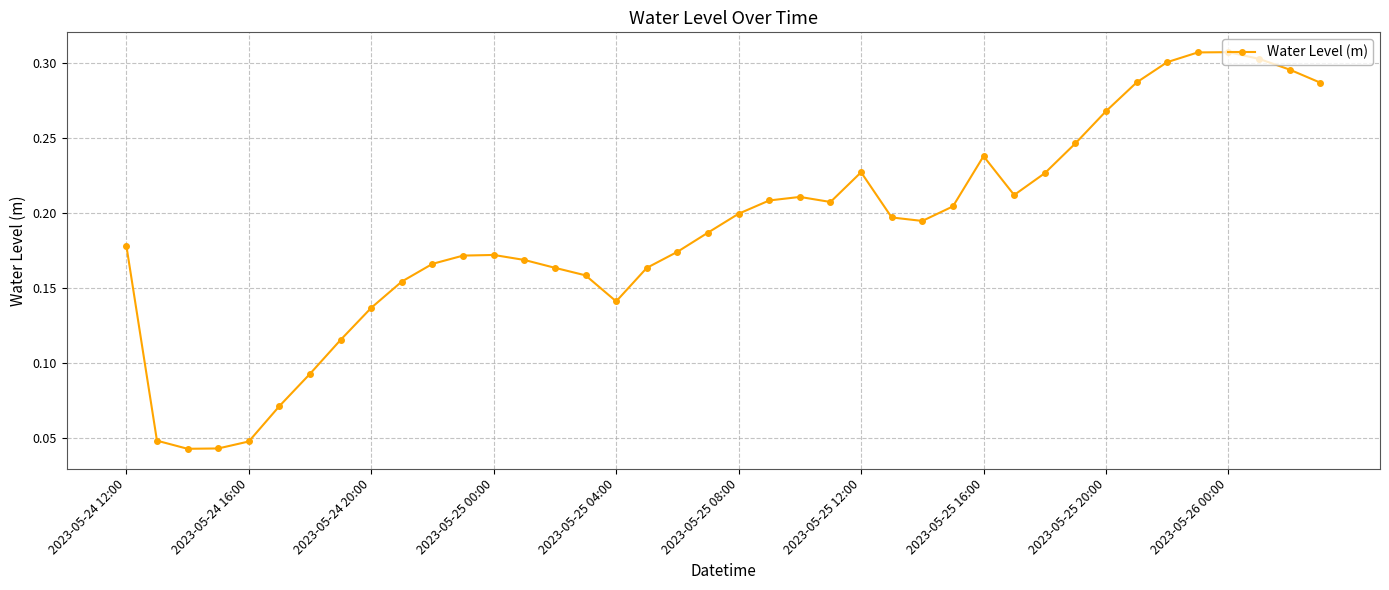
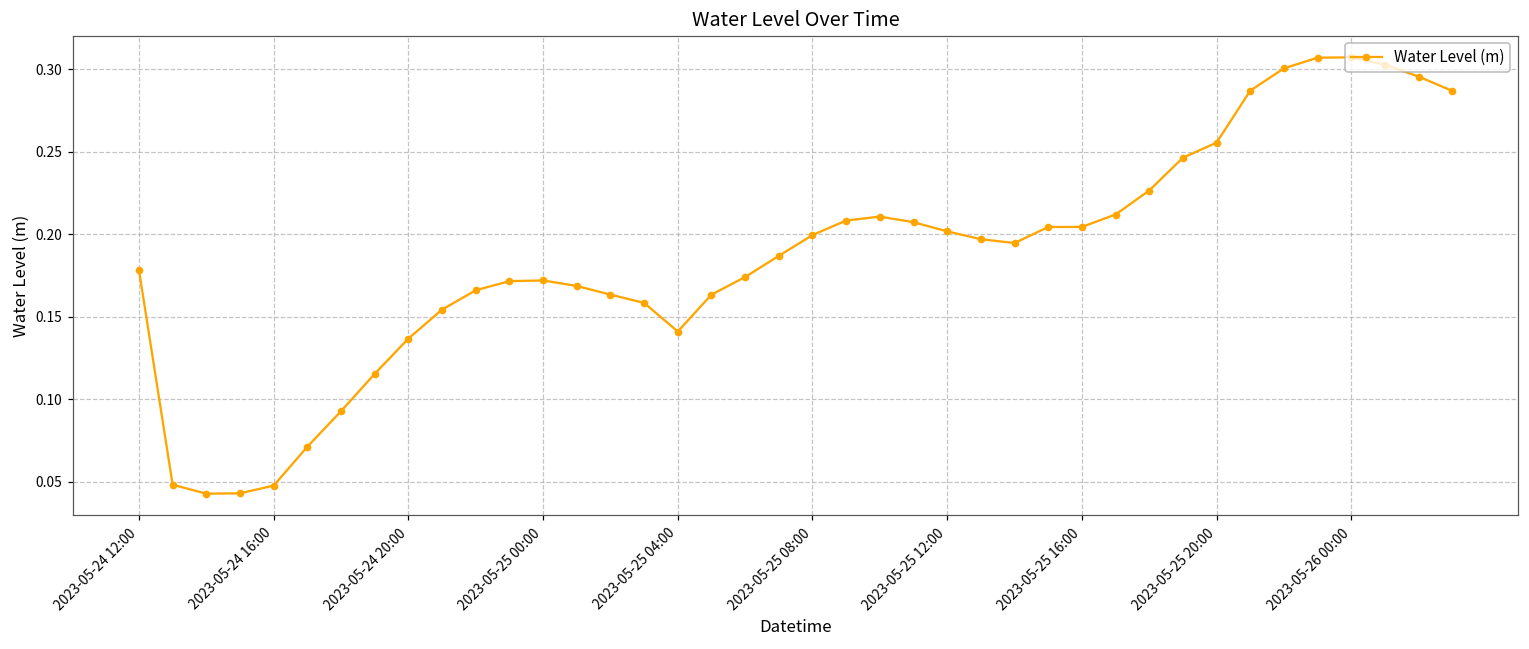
2023-05-25 12:00: 0.227 -> 0.202
2023-05-25 16:00: 0.238 -> 0.205
2023-05-25 20:00: 0.268 -> 0.256
